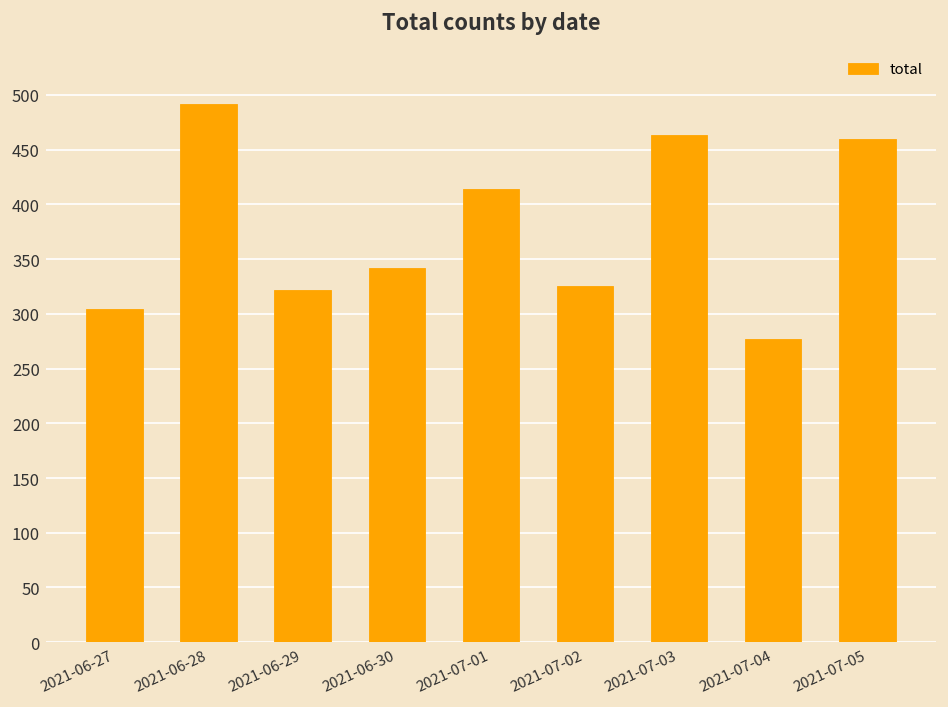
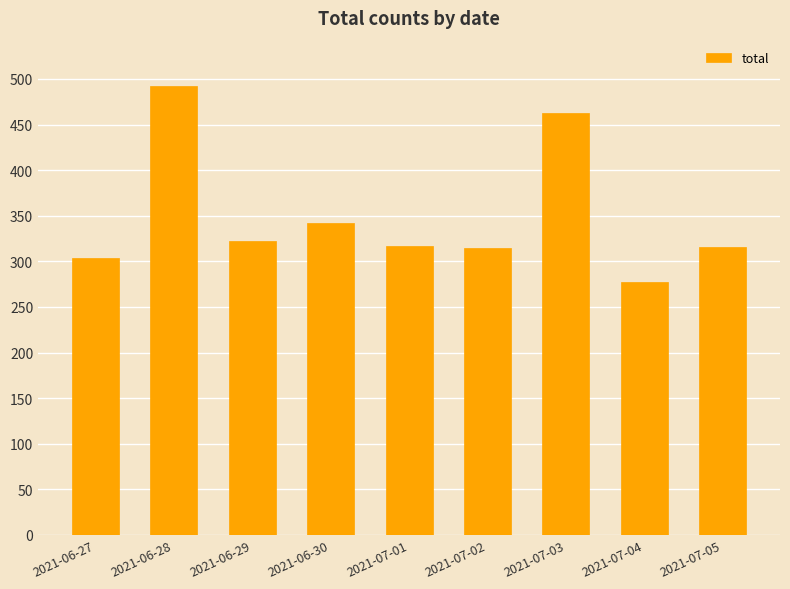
2021-07-01: 410 -> 320
2021-07-02: 330 -> 320
2021-07-05: 460 -> 320
